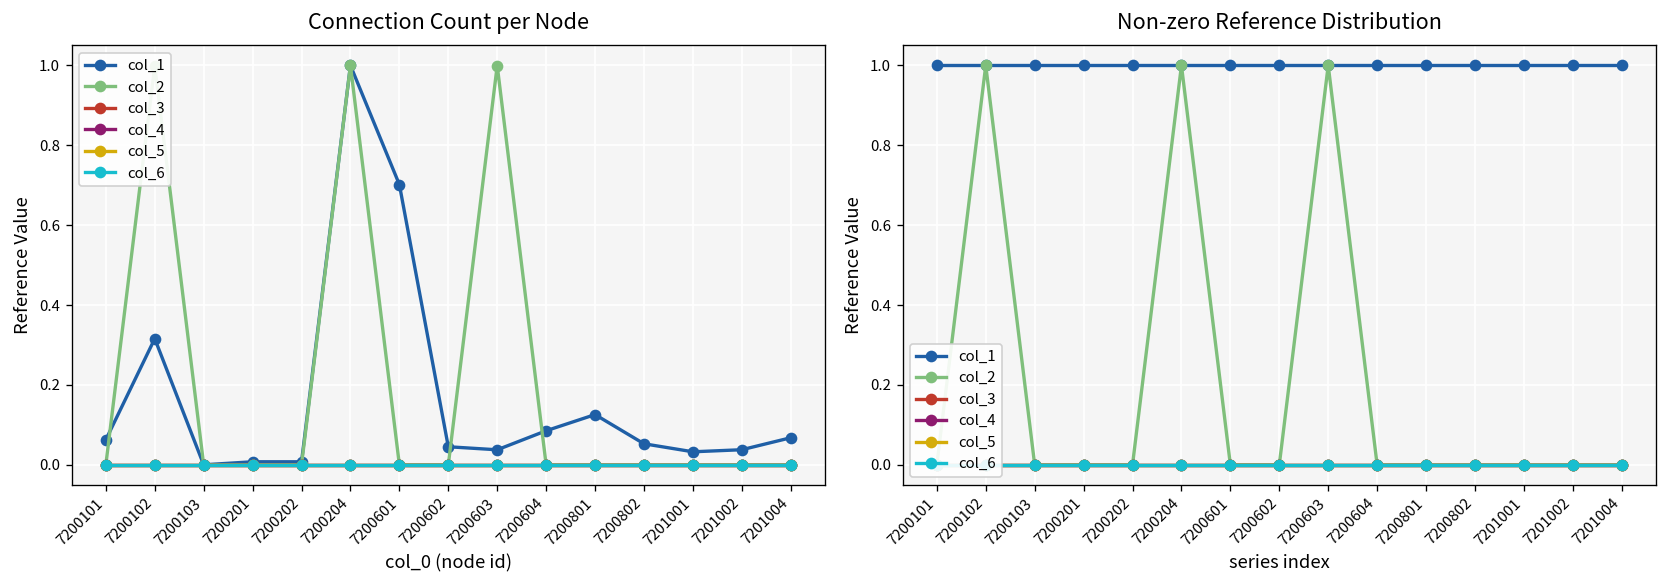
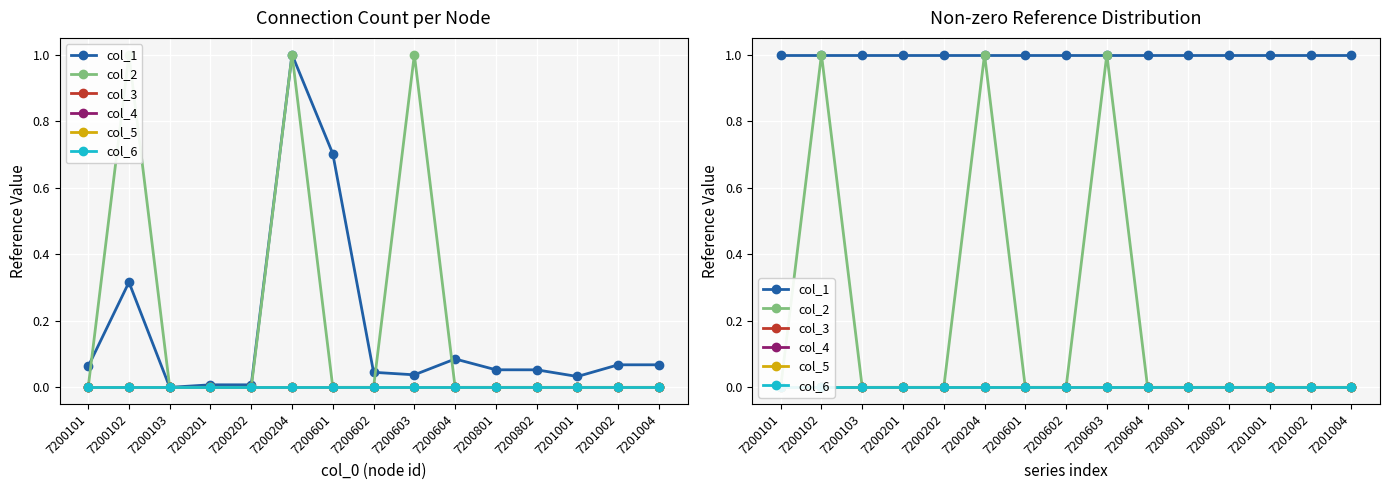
Connection Count per Node, col_1, 7200801: 0.13 -> 0.05
Connection Count per Node, col_1, 7201002: 0.04 -> 0.07
